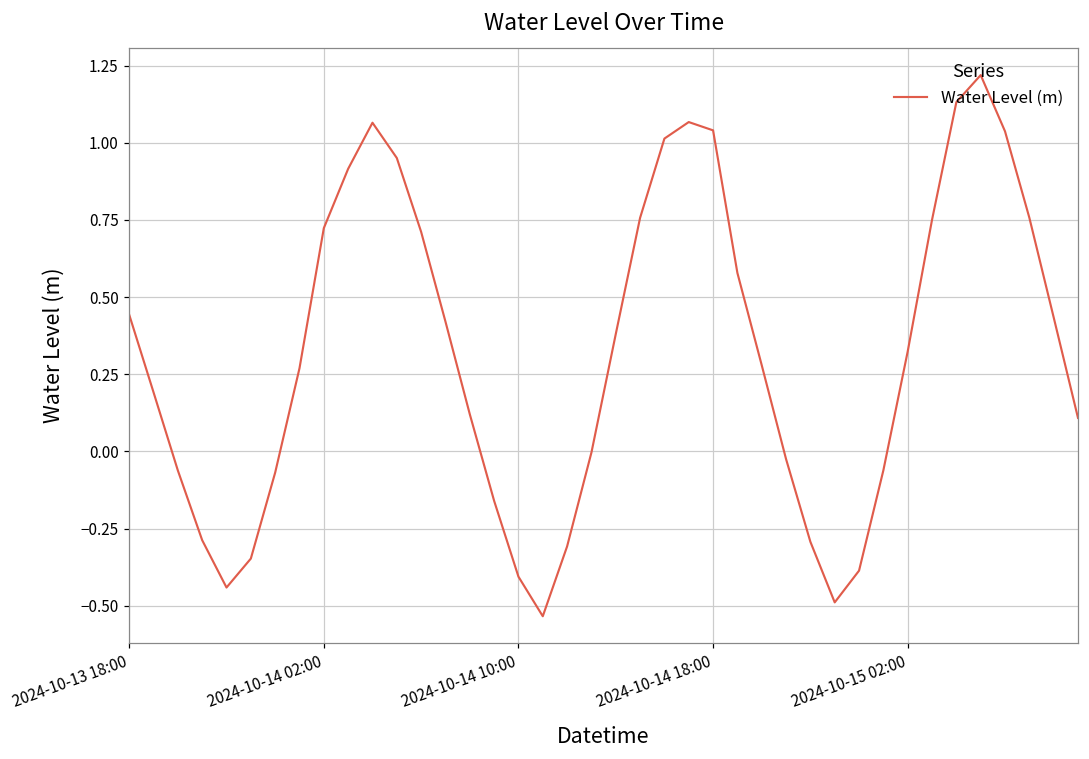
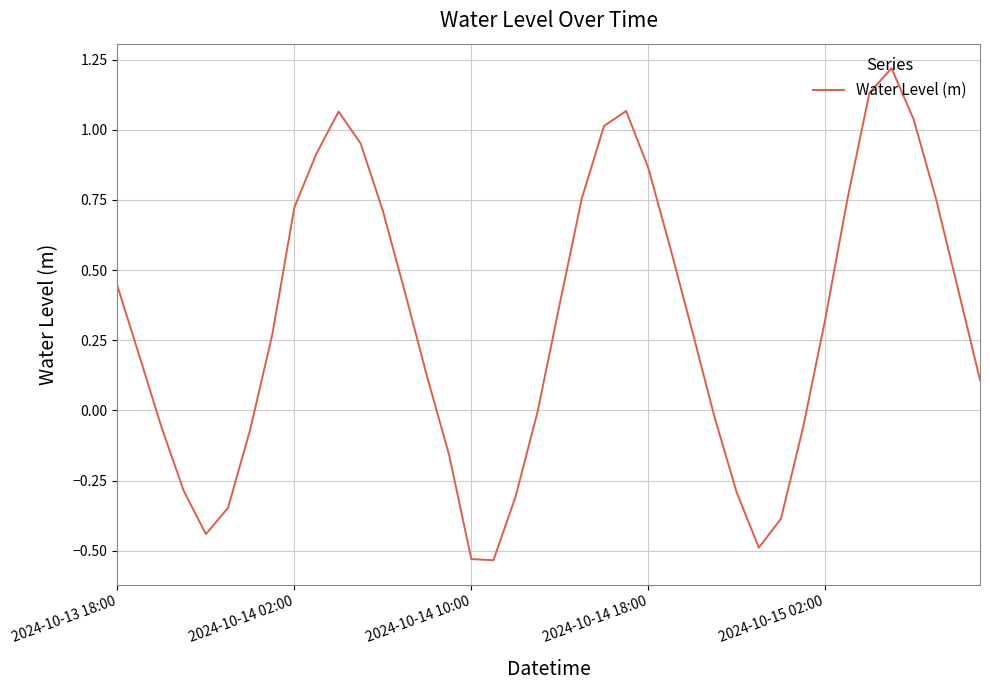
2024-10-14 10:00: -0.41 -> -0.53
2024-10-14 18:00: 1.04 -> 0.86
